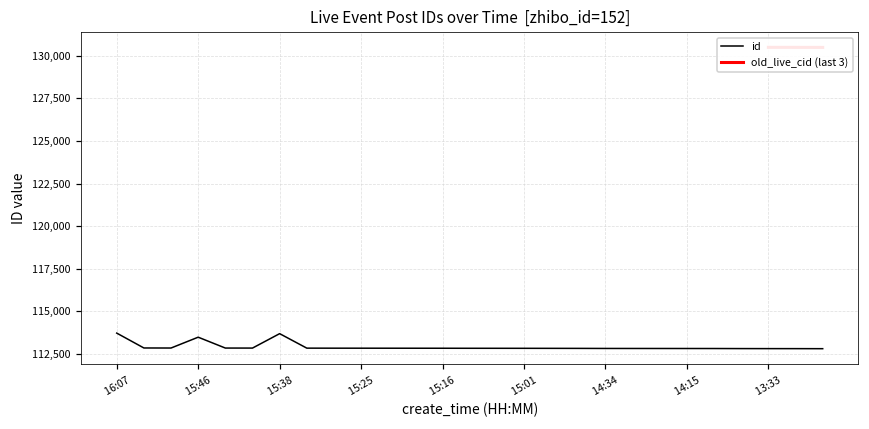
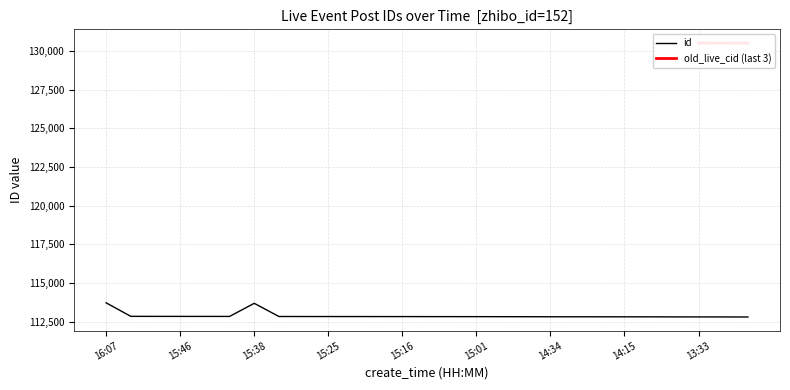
id, 15:46: 113,500 -> 112,800
